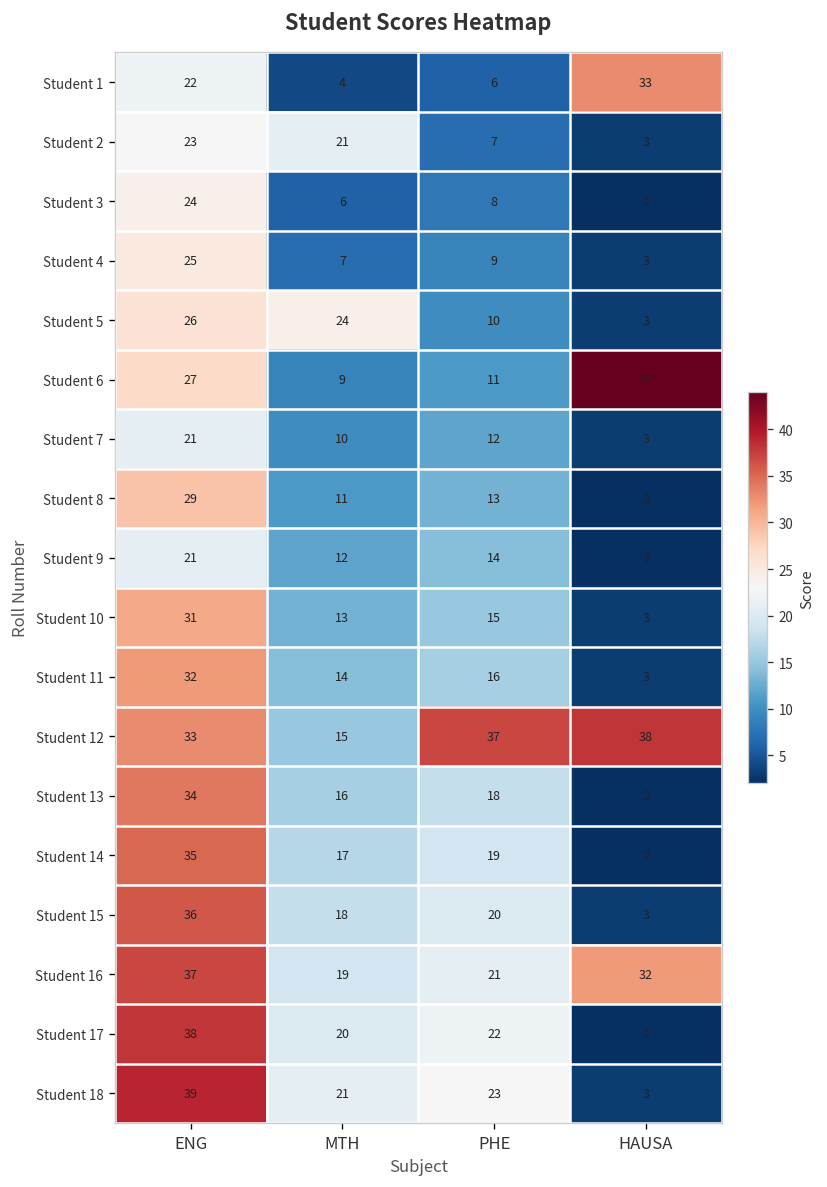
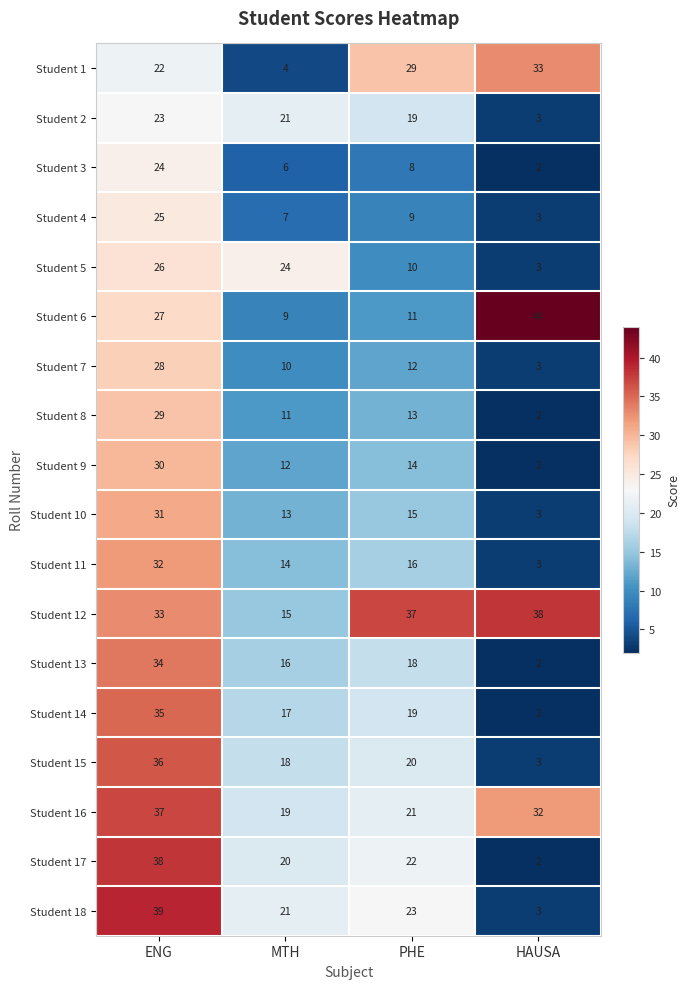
Student 1, PHE: 6 -> 29
Student 2, PHE: 7 -> 19
Student 7, ENG: 21 -> 28
Student 9, ENG: 21 -> 30
